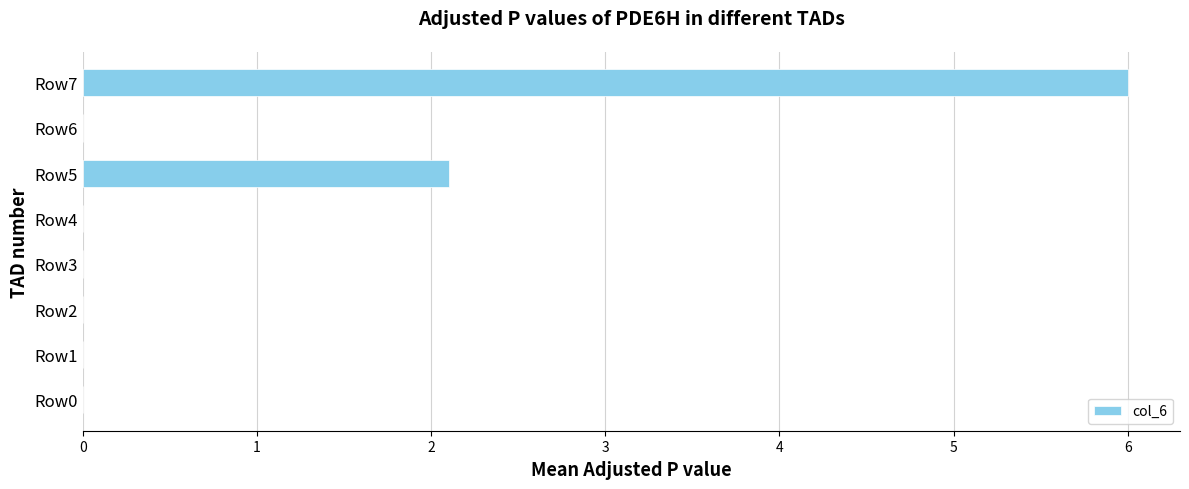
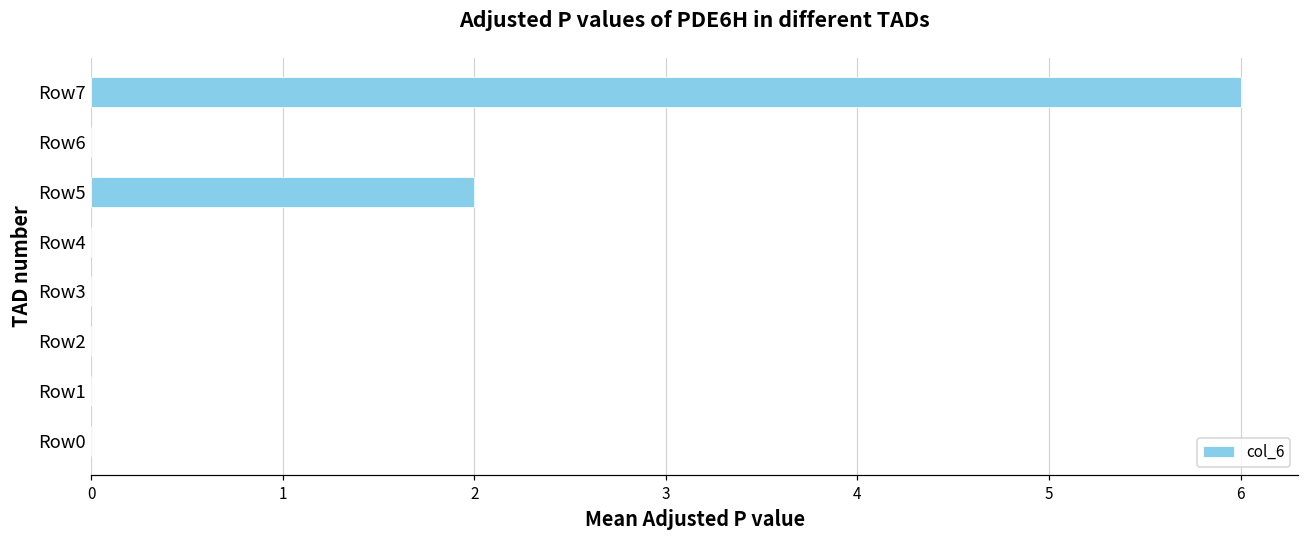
Row5: 2.1 -> 2.0
